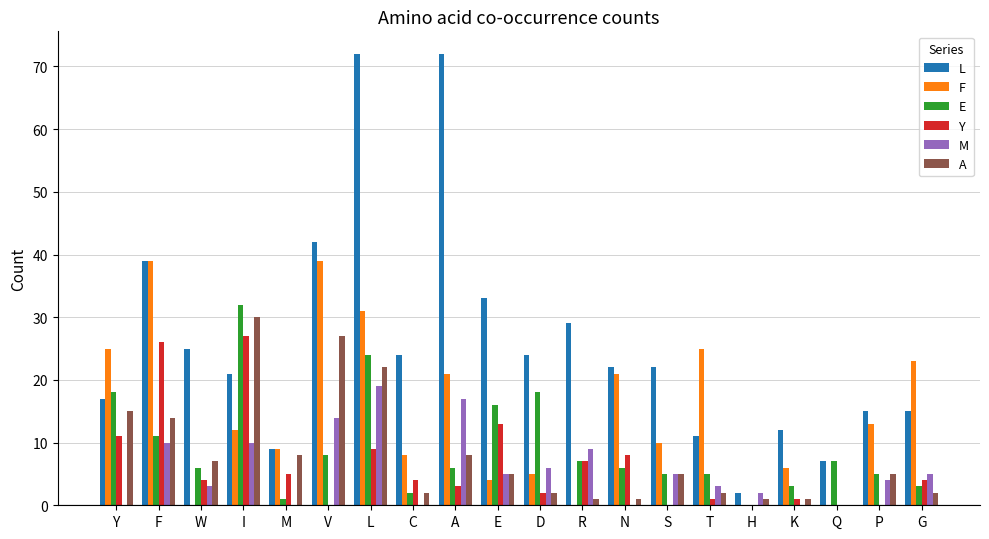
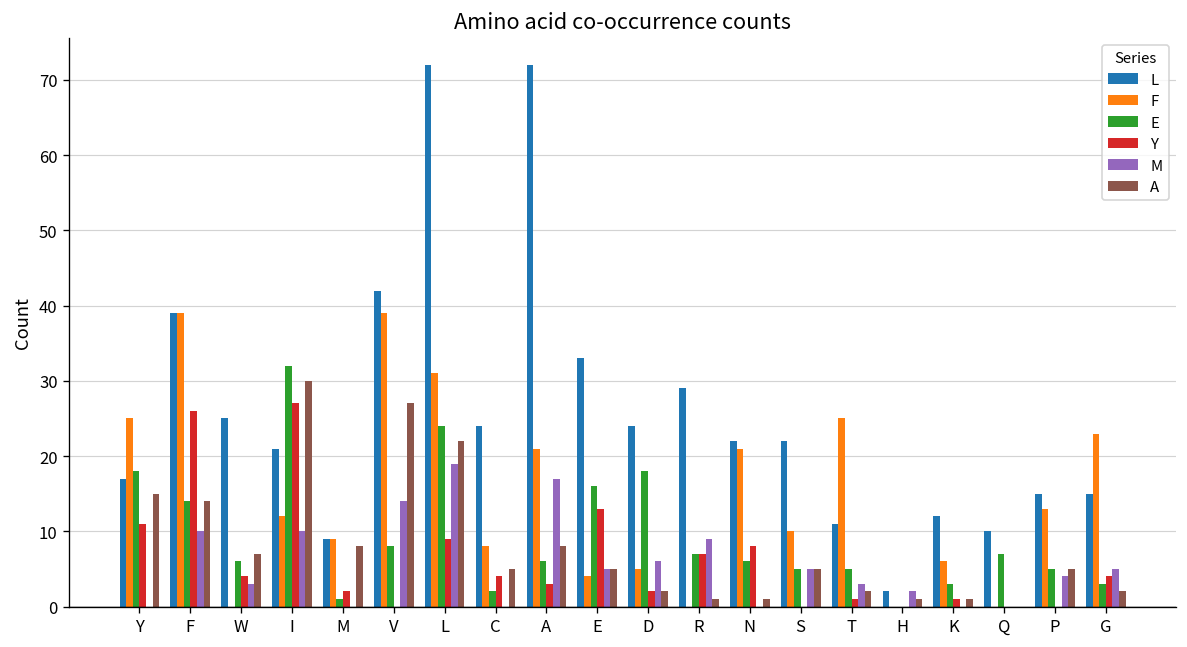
E, F: 11 -> 14
Y, M: 5 -> 2
A, C: 2 -> 5
L, Q: 7 -> 10
